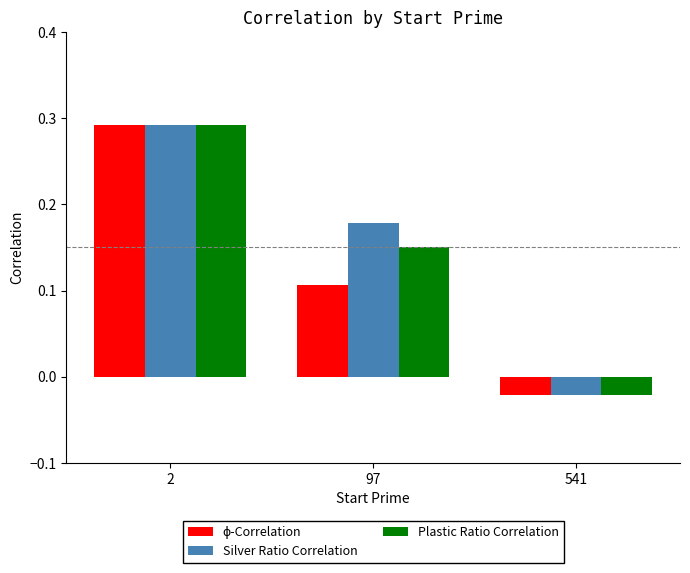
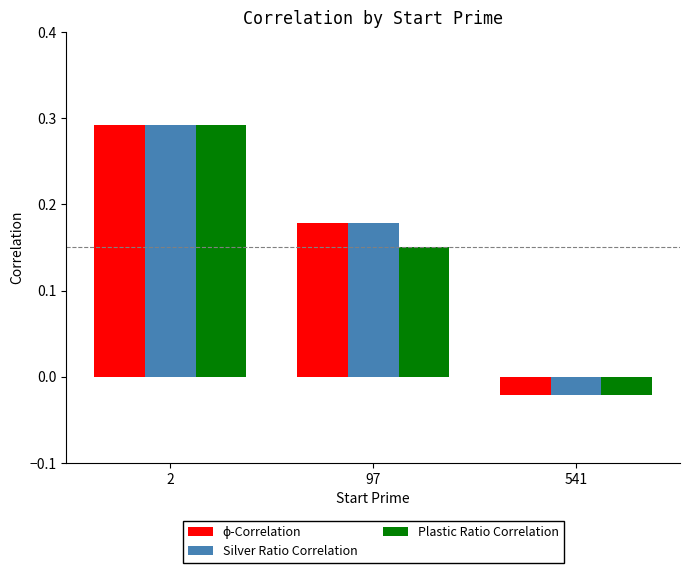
ϕ-Correlation, 97: 0.11 -> 0.18
